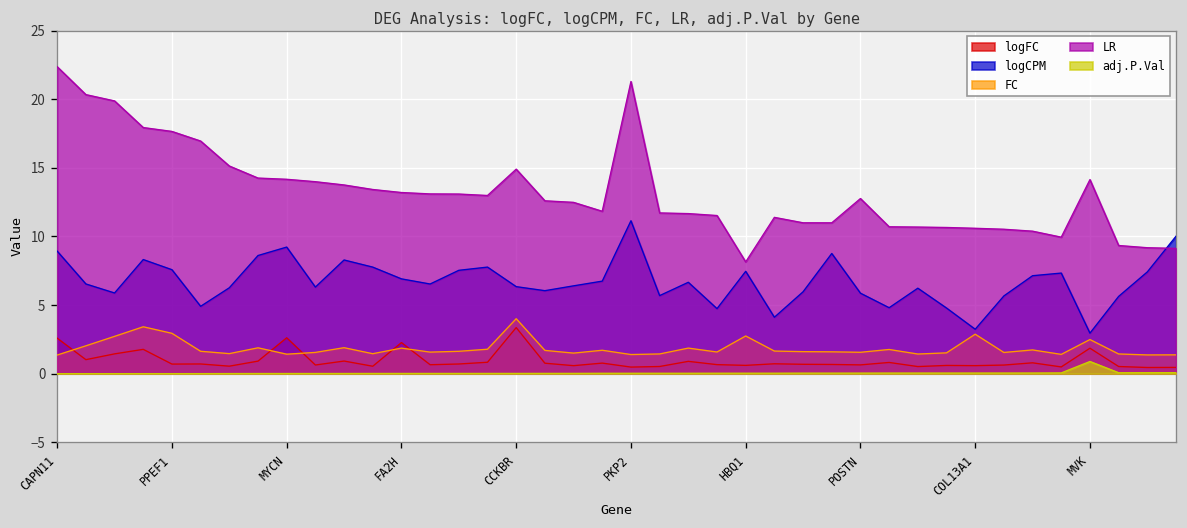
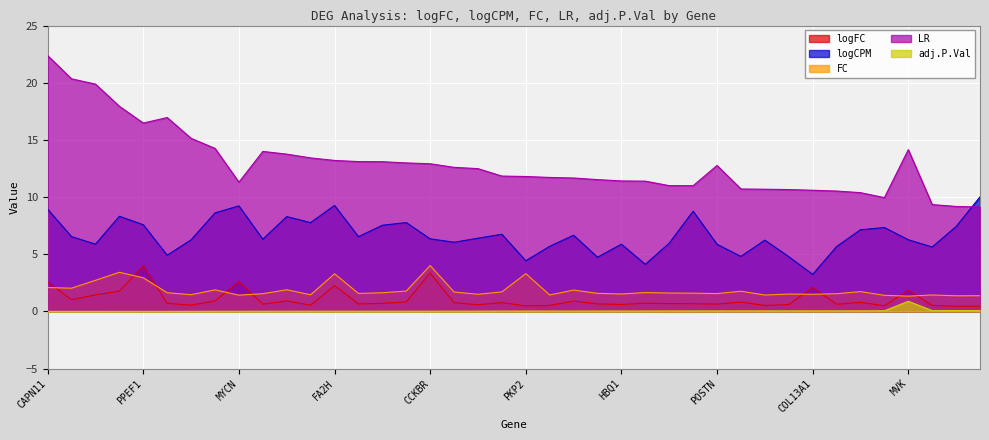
FC, CAPN11: 1.4 -> 2.1
logFC, PPEF1: 0.7 -> 4.0
LR, PPEF1: 17.7 -> 16.5
LR, MYCN: 14.2 -> 11.3
logCPM, FA2H: 6.9 -> 9.3
FC, FA2H: 1.9 -> 3.3
LR, CCKBR: 14.9 -> 12.9
logCPM, PKP2: 11.1 -> 4.4
FC, PKP2: 1.4 -> 3.3
LR, PKP2: 21.3 -> 11.8
logCPM, HBQ1: 7.5 -> 5.9
FC, HBQ1: 2.7 -> 1.5
LR, HBQ1: 8.1 -> 11.4
logFC, COL13A1: 0.6 -> 2.1
FC, COL13A1: 2.9 -> 1.5
logCPM, MVK: 3.0 -> 6.3
FC, MVK: 2.5 -> 1.3
